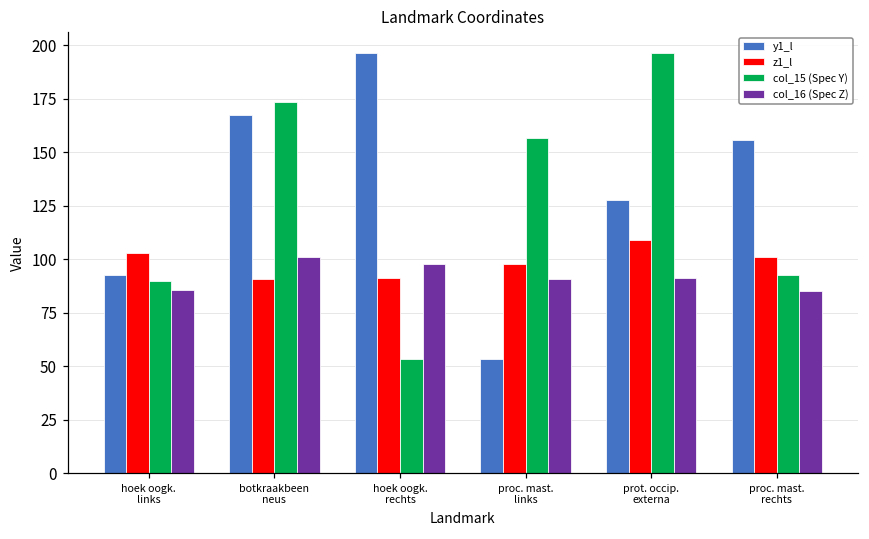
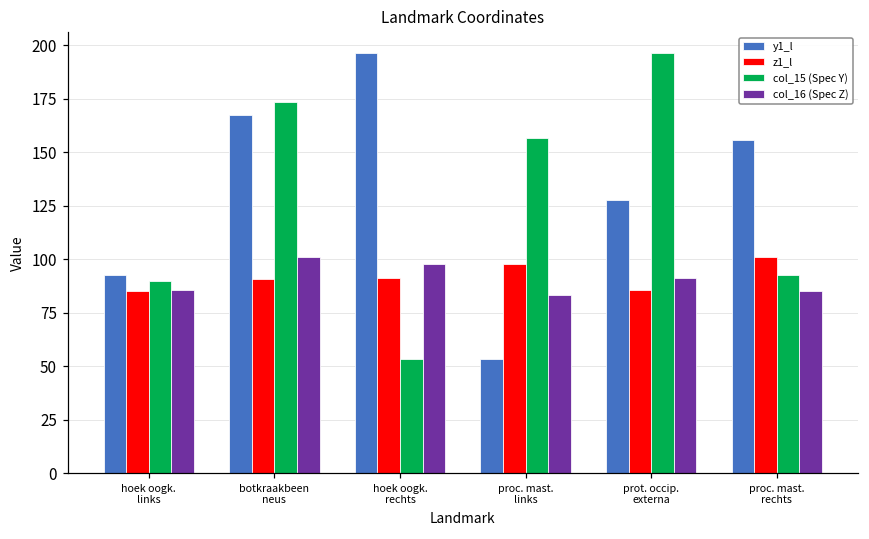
z1_l, hoek oogk. links: 103 -> 85
col_16 (Spec Z), proc. mast. links: 91 -> 83
z1_l, prot. occip. externa: 109 -> 85
